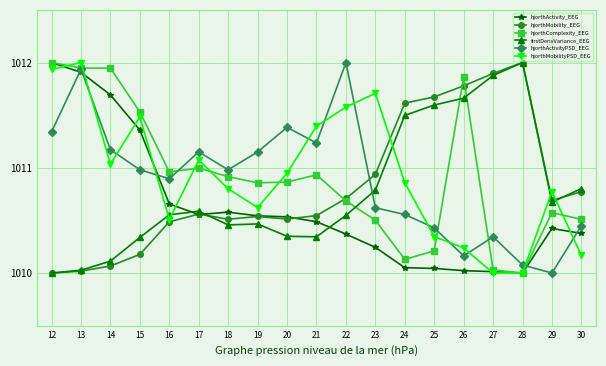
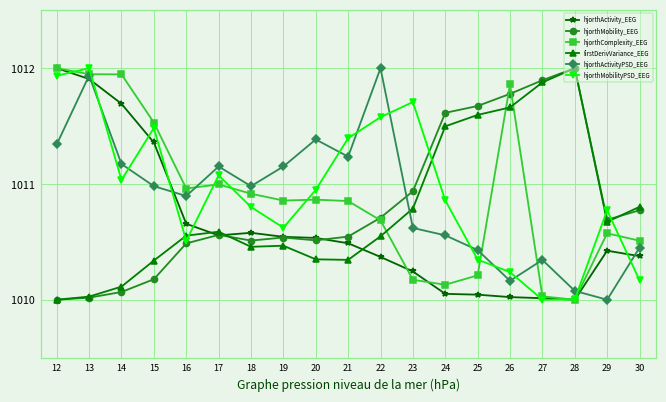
hjorthComplexity_EEG, 21: 1010.93 -> 1010.85
hjorthComplexity_EEG, 23: 1010.50 -> 1010.17
